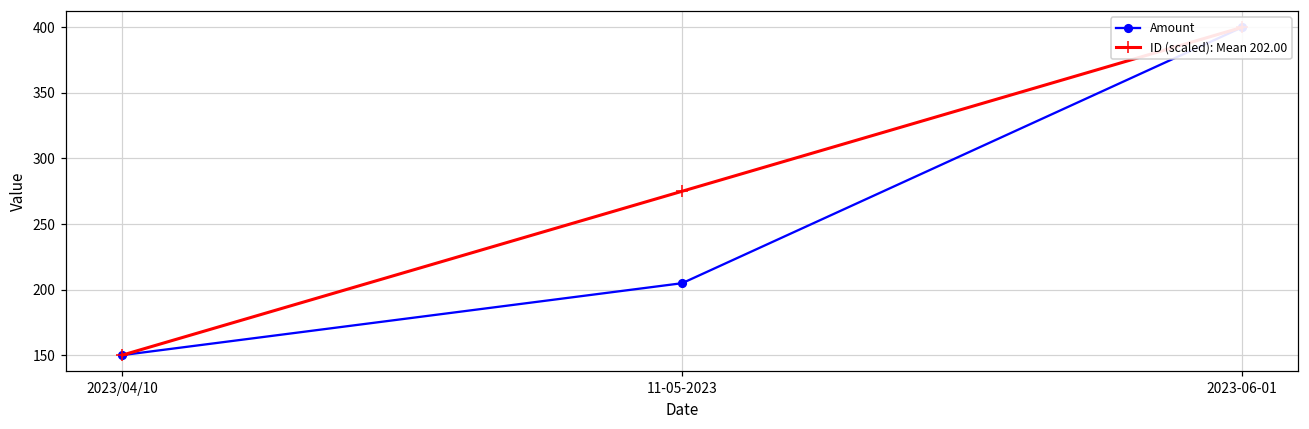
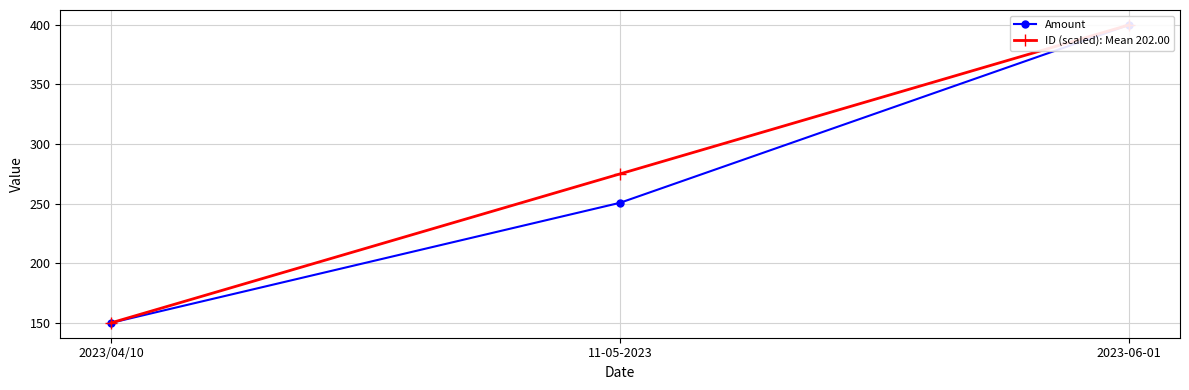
Amount, 11-05-2023: 205 -> 251
